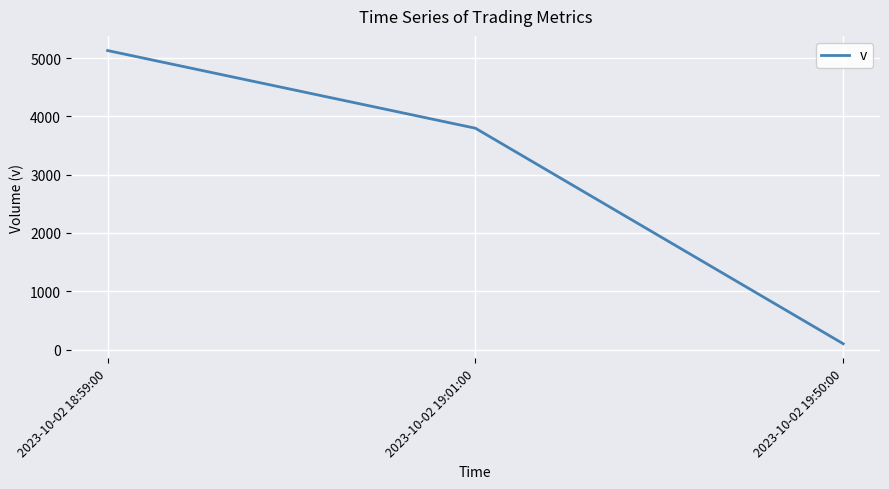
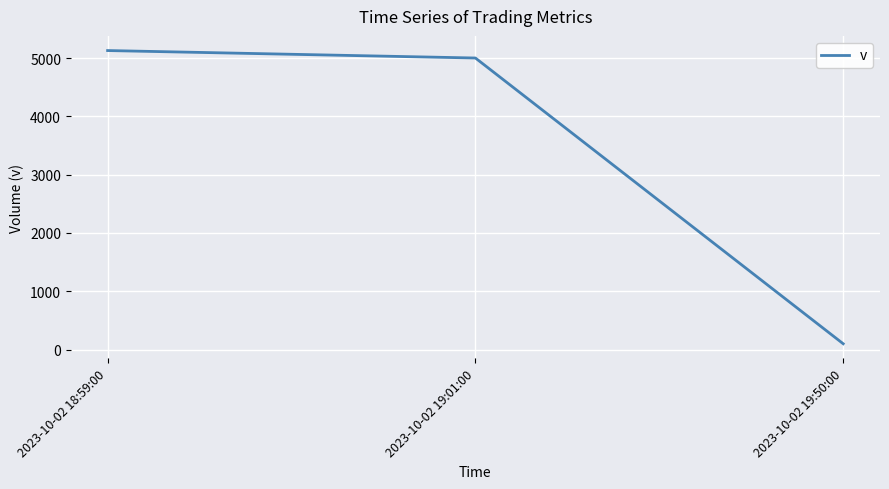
2023-10-02 19:01:00: 3800 -> 5000
